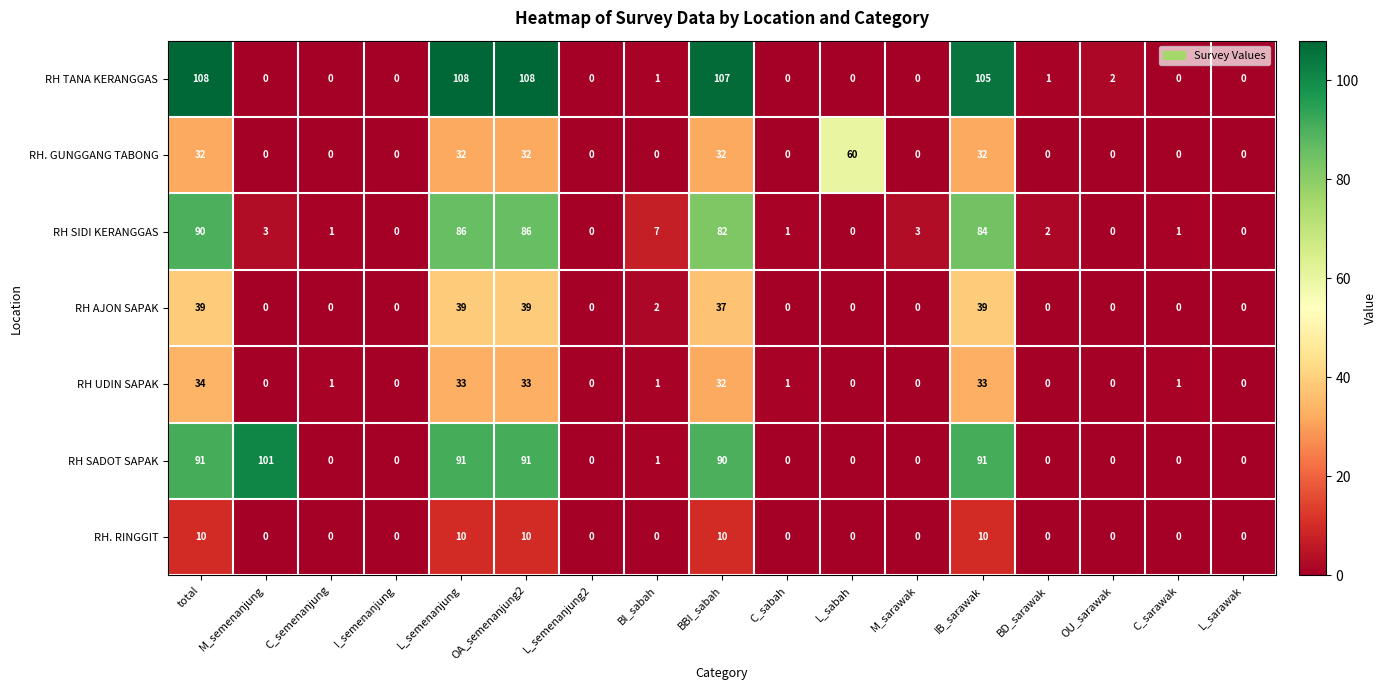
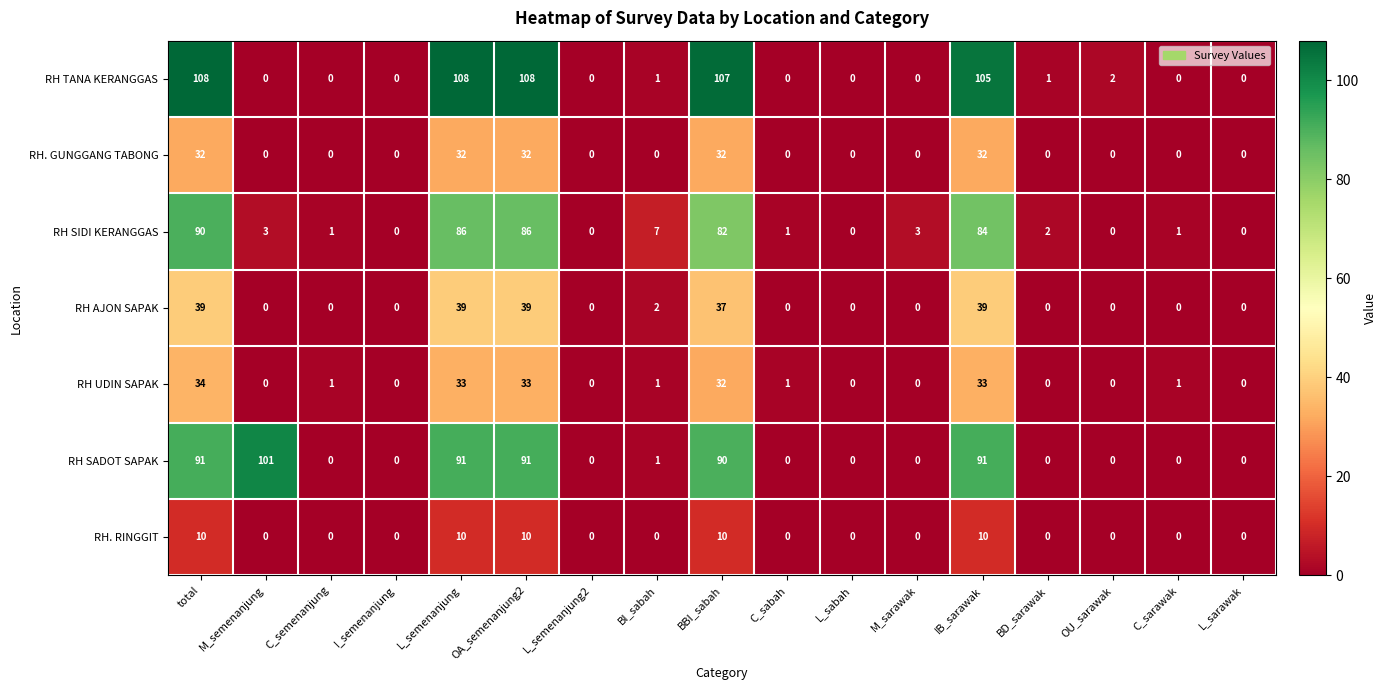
RH. GUNGGANG TABONG, L_sabah: 60 -> 0
